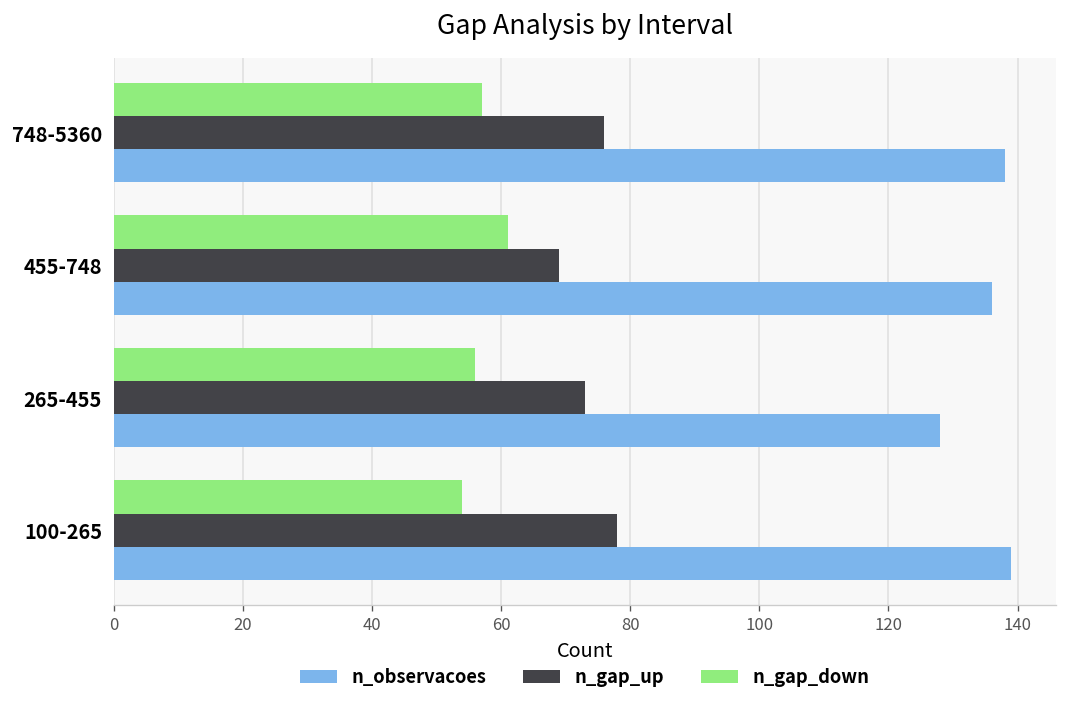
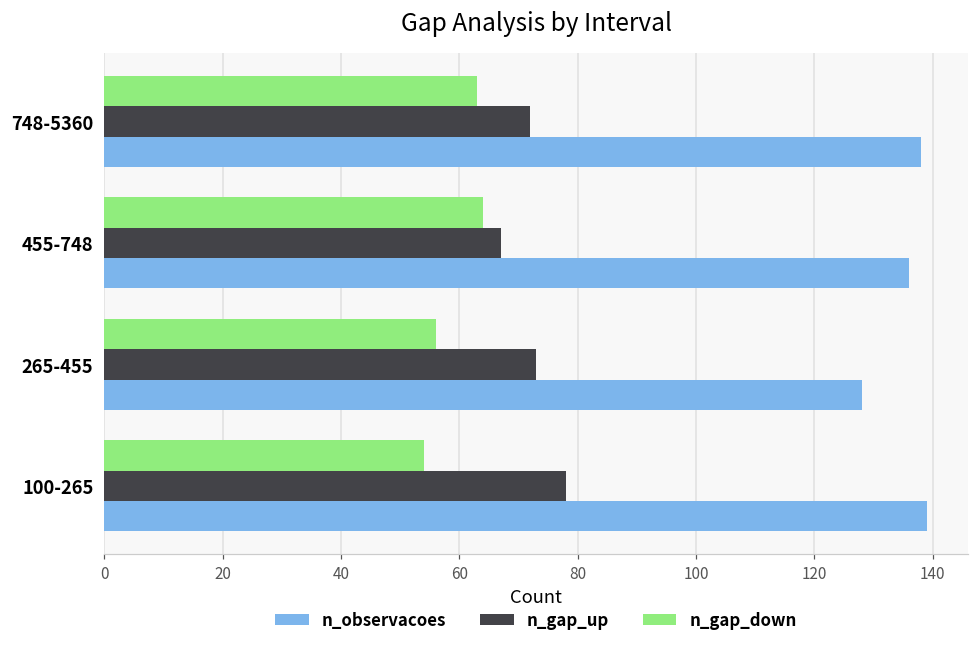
n_gap_down, 748-5360: 57 -> 63
n_gap_up, 748-5360: 76 -> 72
n_gap_down, 455-748: 61 -> 64
n_gap_up, 455-748: 69 -> 67
